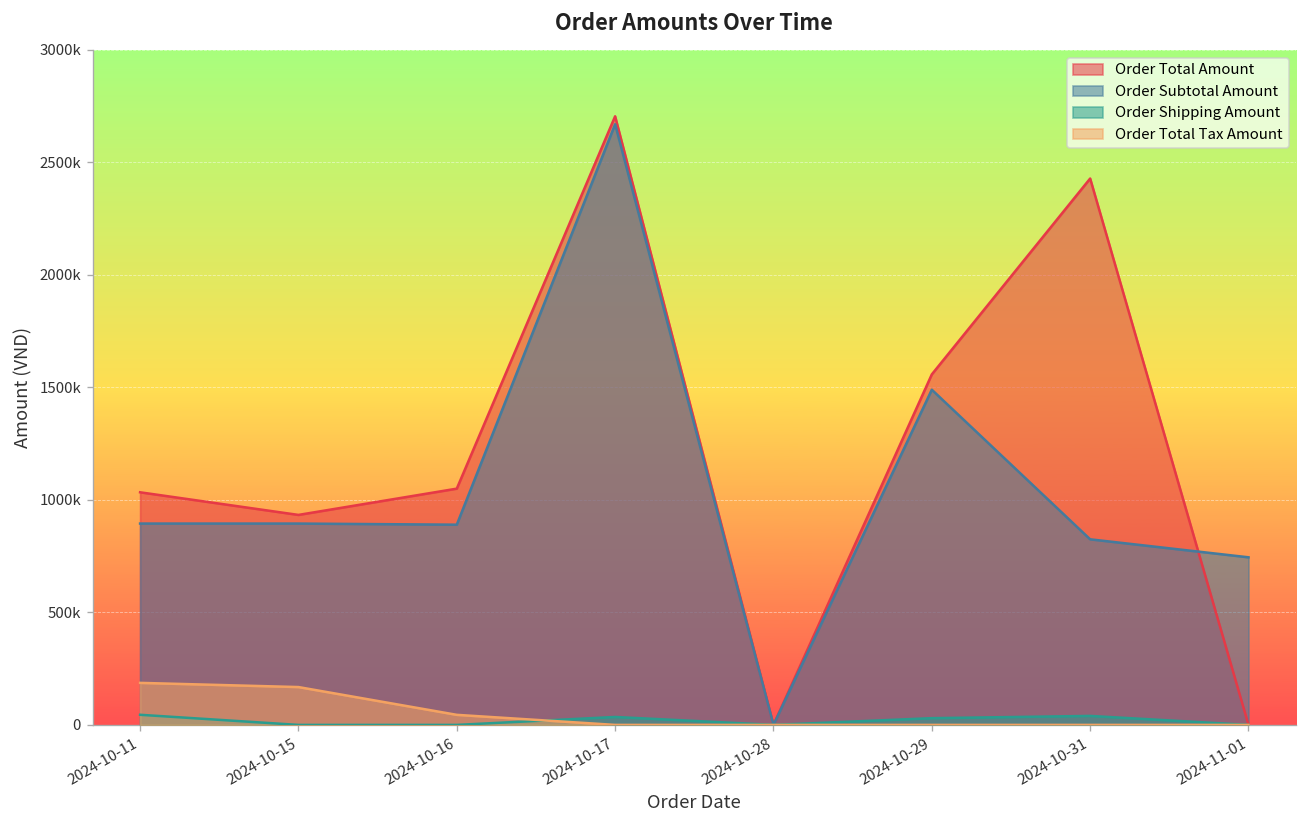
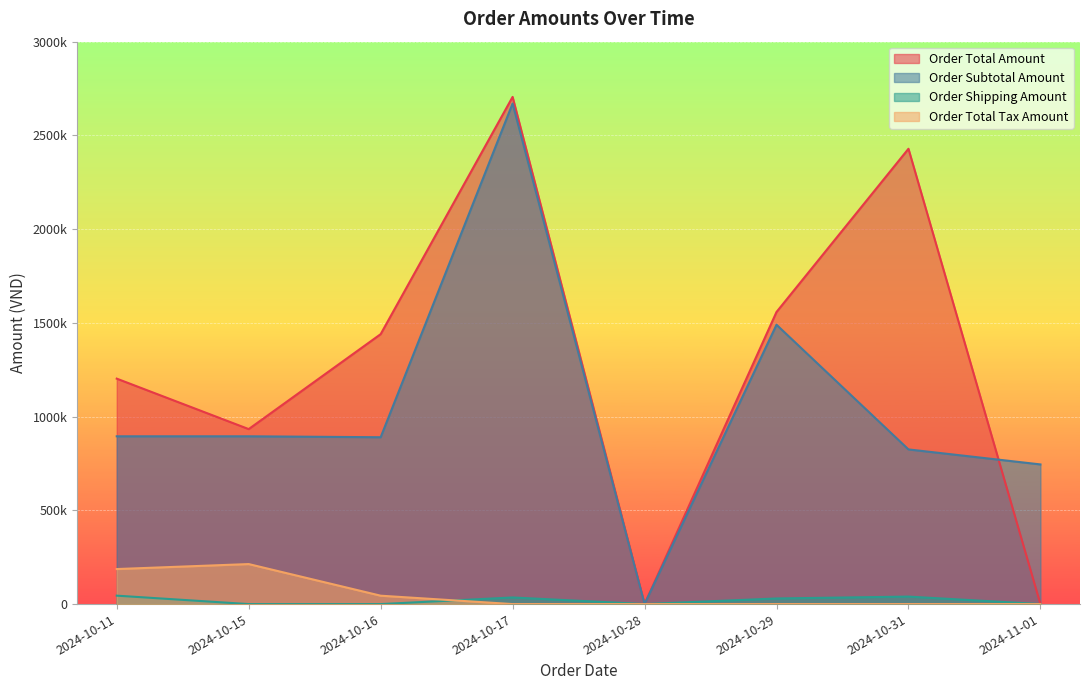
Order Total Amount, 2024-10-11: 1030000 -> 1200000
Order Total Tax Amount, 2024-10-15: 170000 -> 210000
Order Total Amount, 2024-10-16: 1050000 -> 1440000
